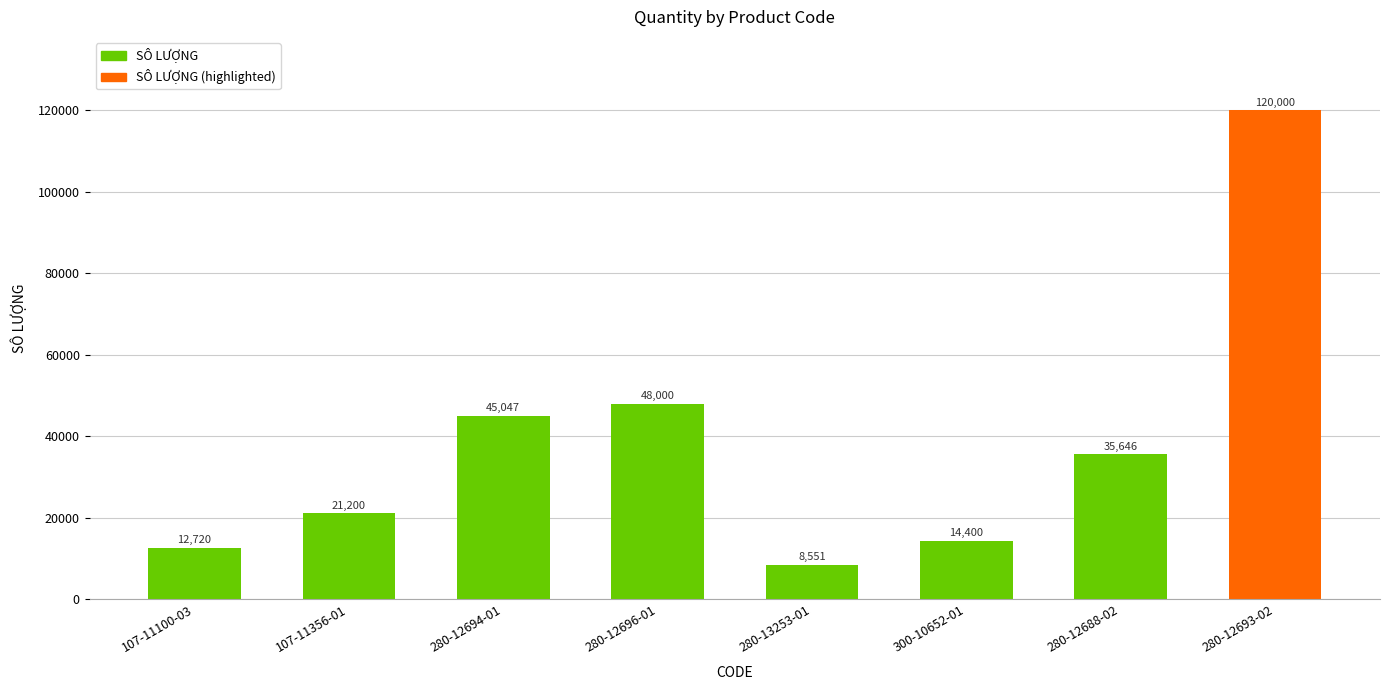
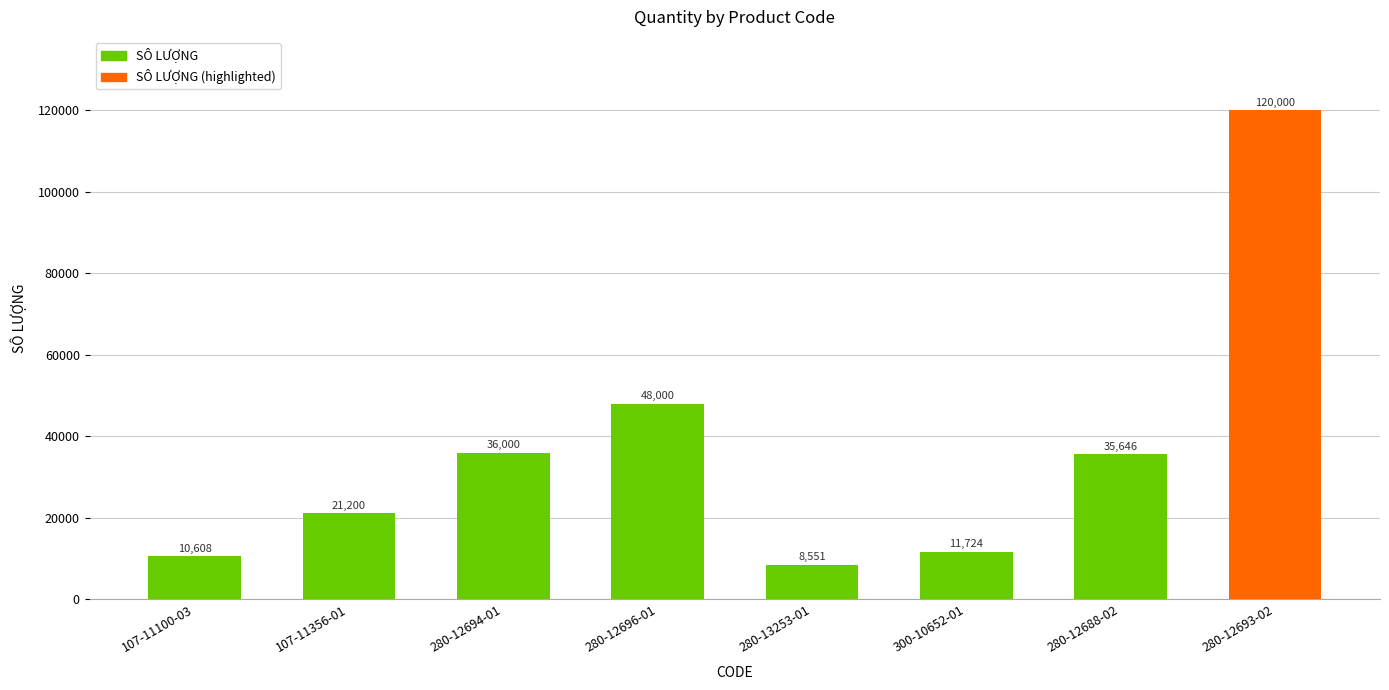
107-11100-03: 12,720 -> 10,608
280-12694-01: 45,047 -> 36,000
300-10652-01: 14,400 -> 11,724
